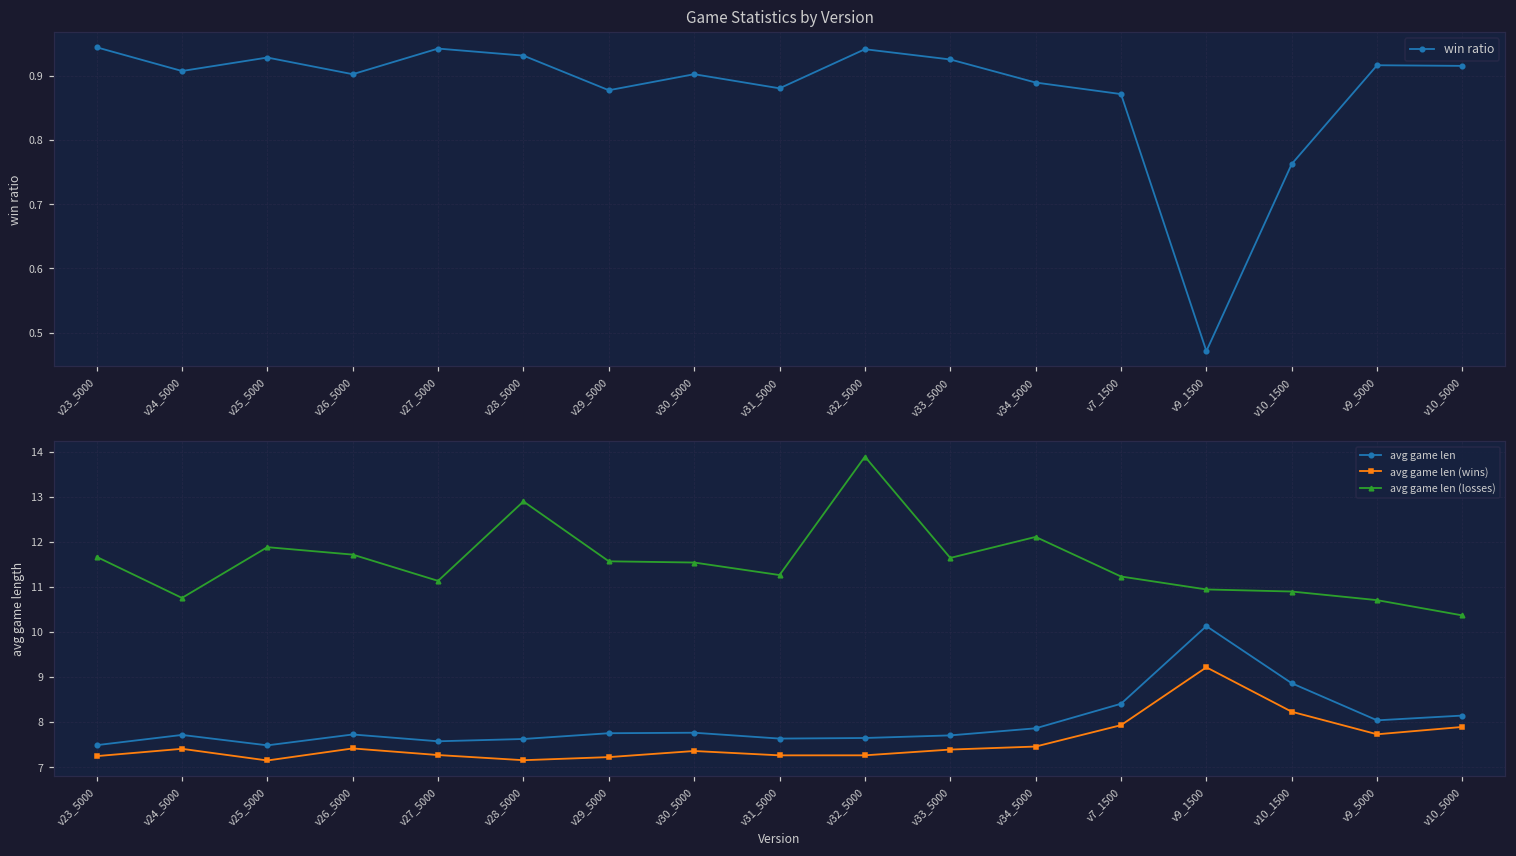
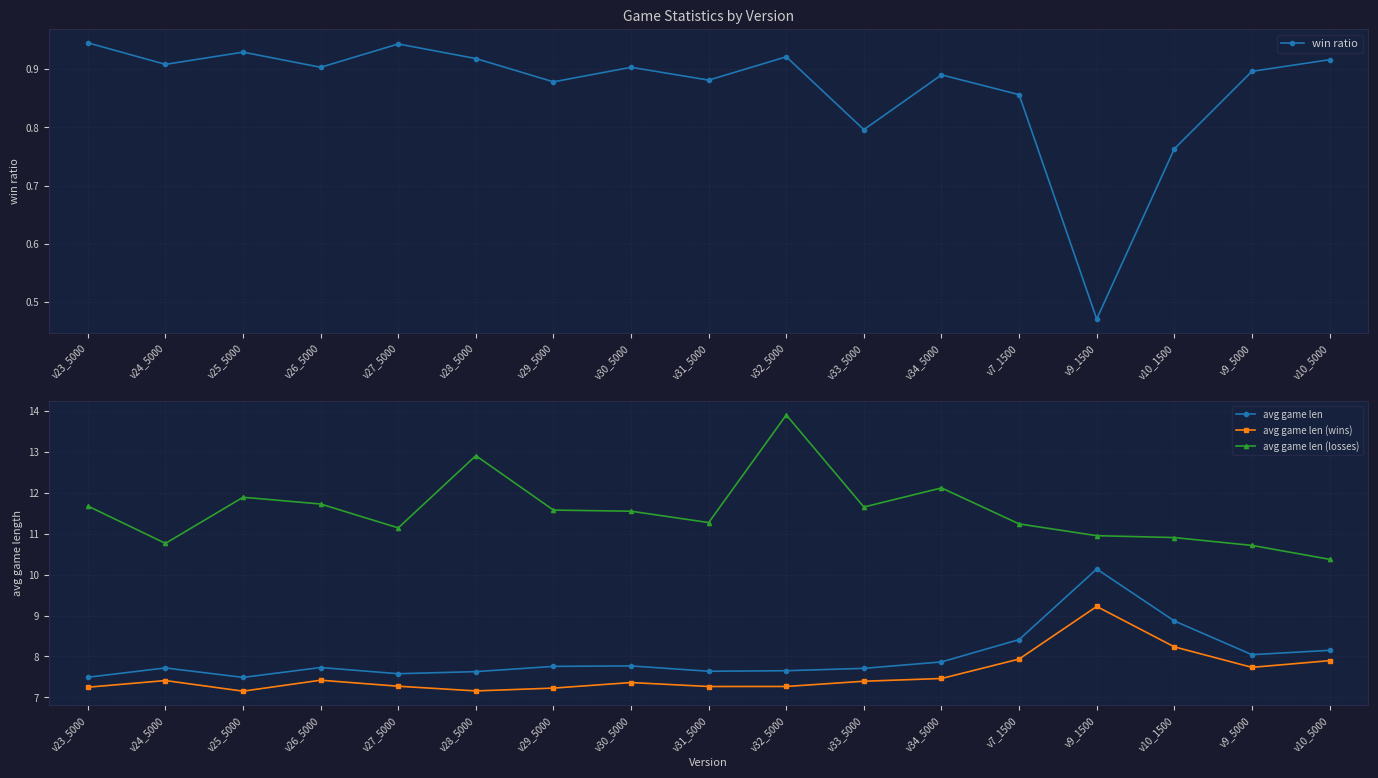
Game Statistics by Version, v28_5000: 0.93 -> 0.92
Game Statistics by Version, v32_5000: 0.94 -> 0.92
Game Statistics by Version, v33_5000: 0.93 -> 0.80
Game Statistics by Version, v7_1500: 0.87 -> 0.86
Game Statistics by Version, v9_5000: 0.92 -> 0.90
